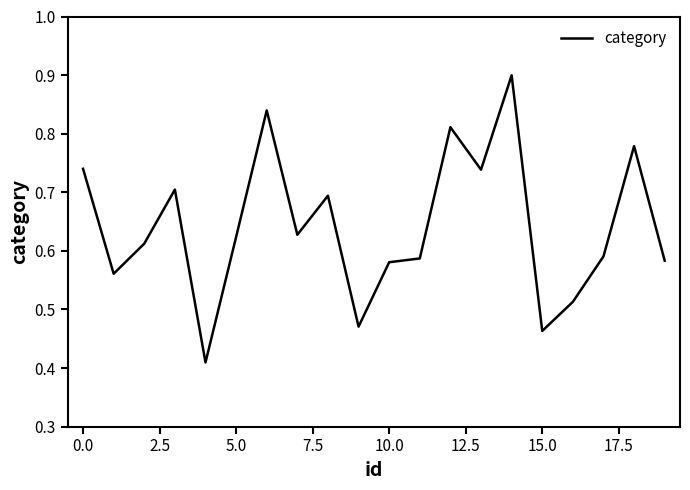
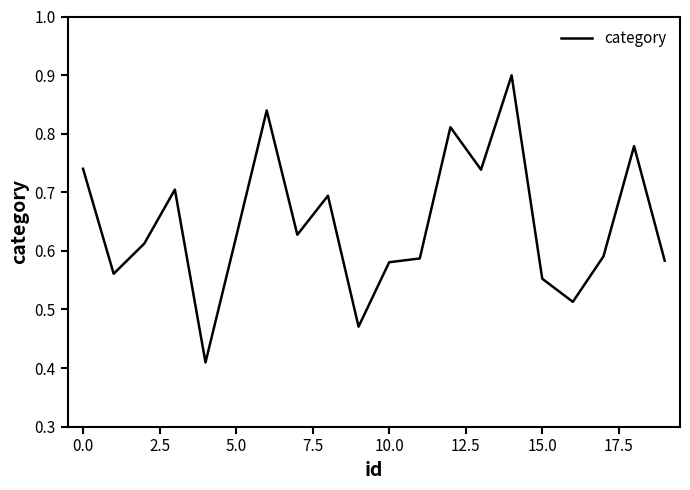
15.0: 0.46 -> 0.55
